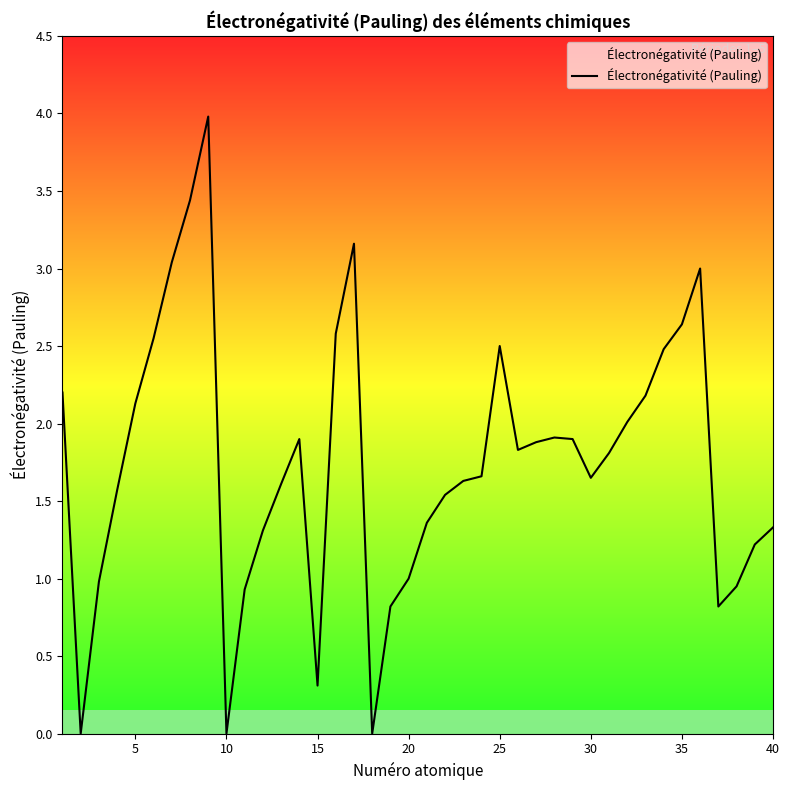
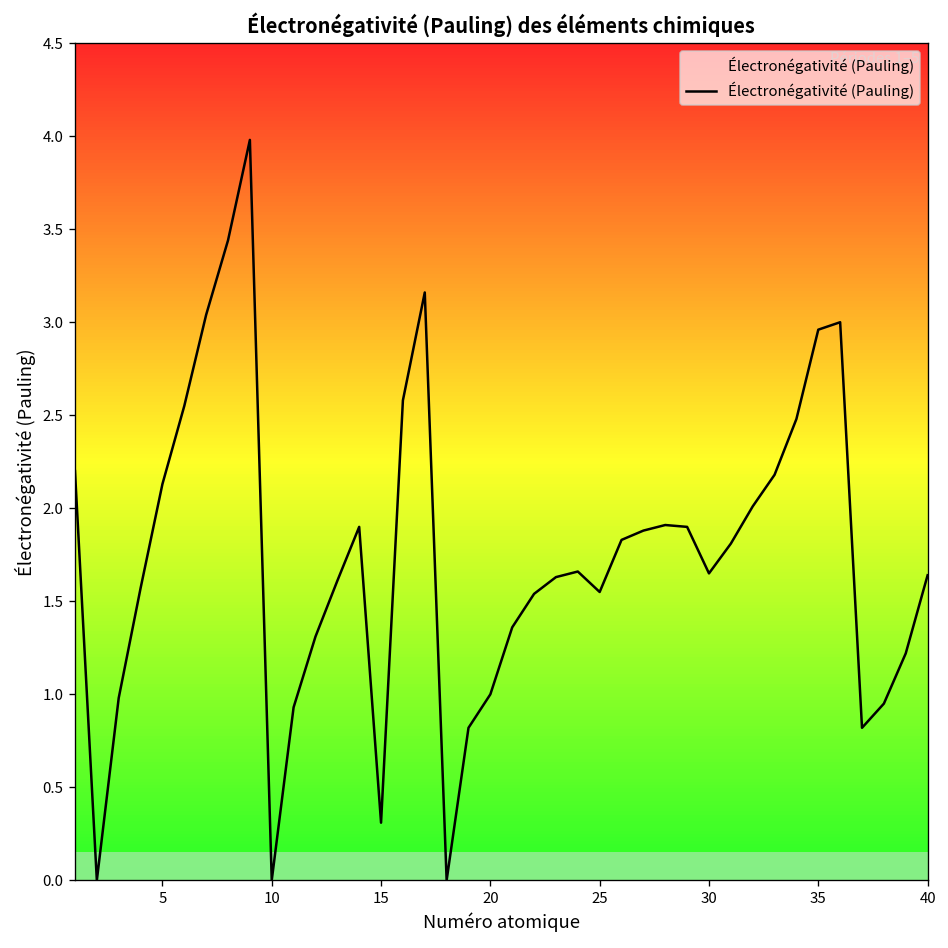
25: 2.50 -> 1.55
35: 2.64 -> 2.96
40: 1.33 -> 1.64
